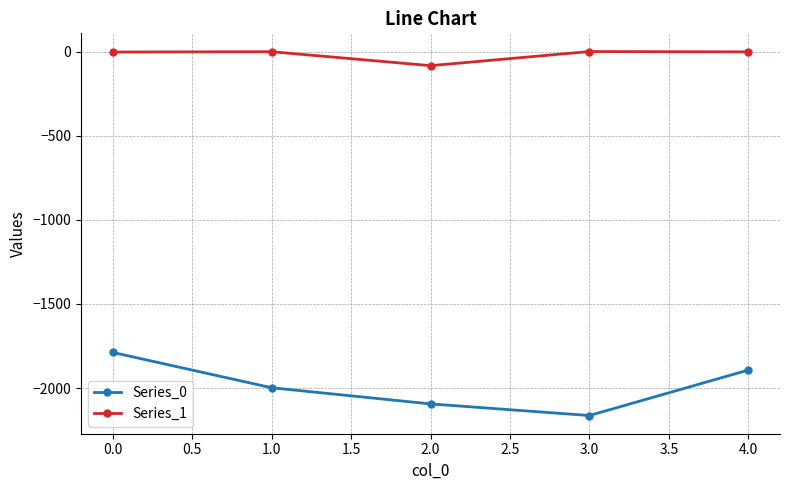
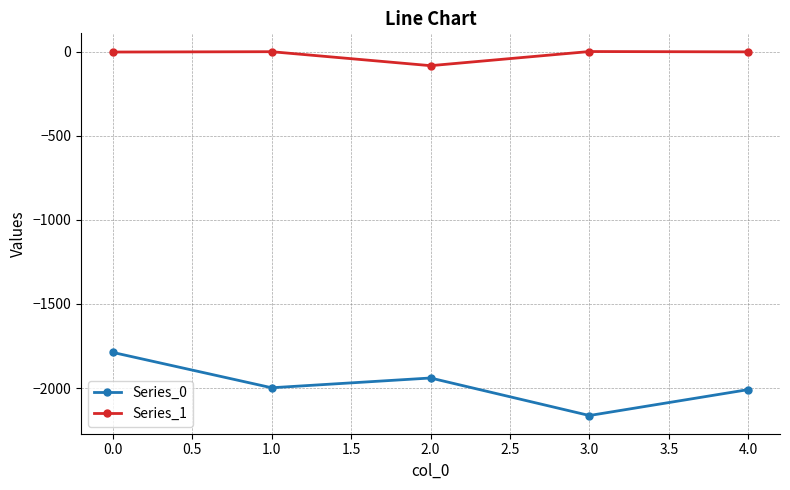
Series_0, 2.0: -2090 -> -1940
Series_0, 4.0: -1890 -> -2010
